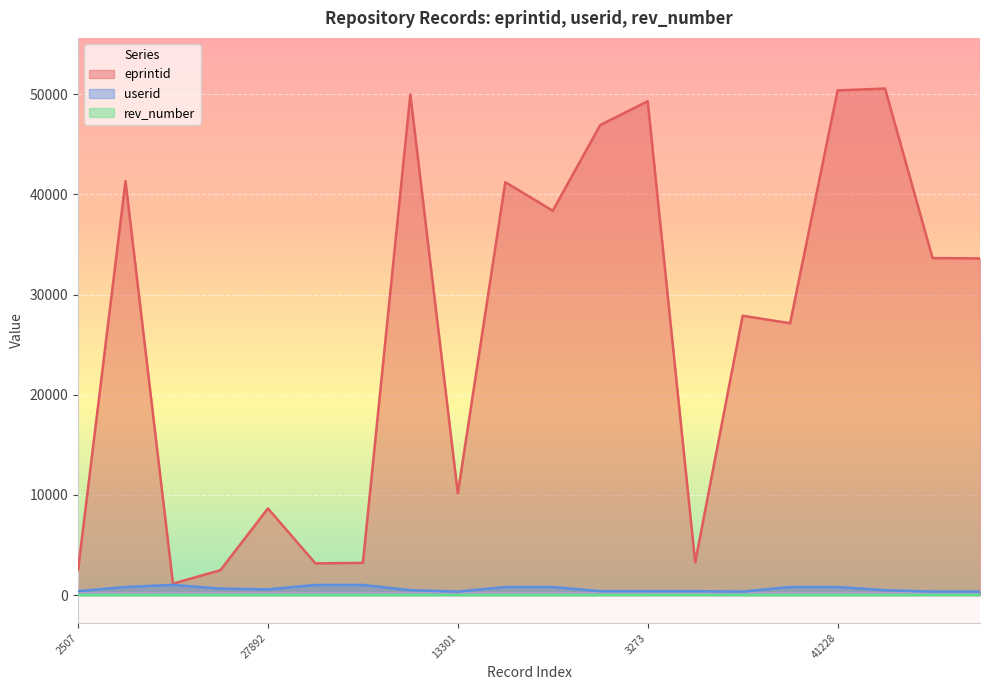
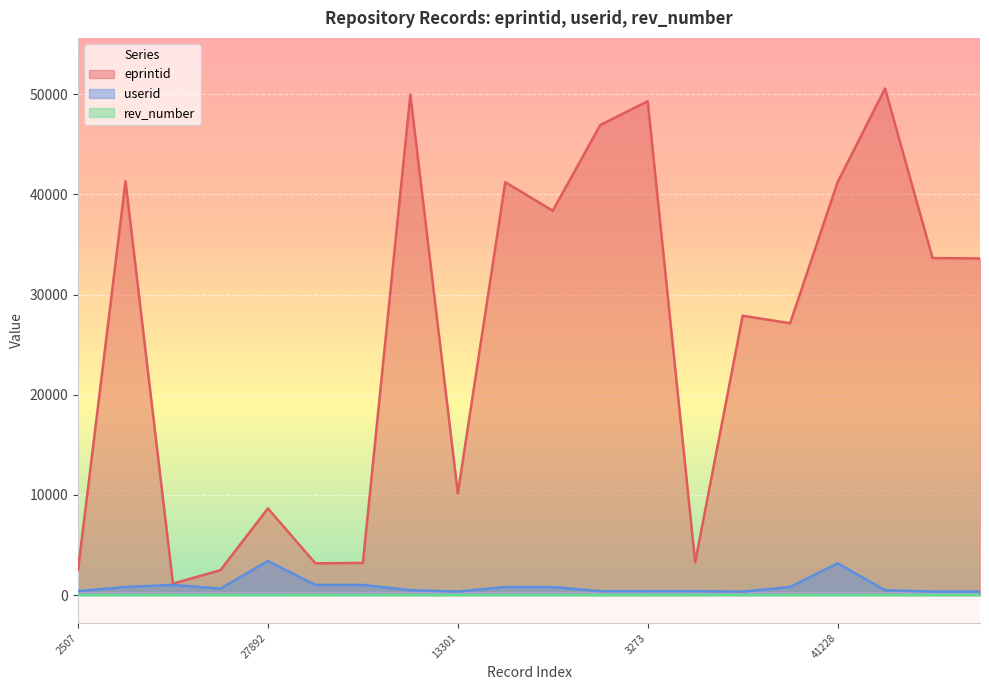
userid, 27892: 600 -> 3400
eprintid, 41228: 50400 -> 41200
userid, 41228: 800 -> 3200
